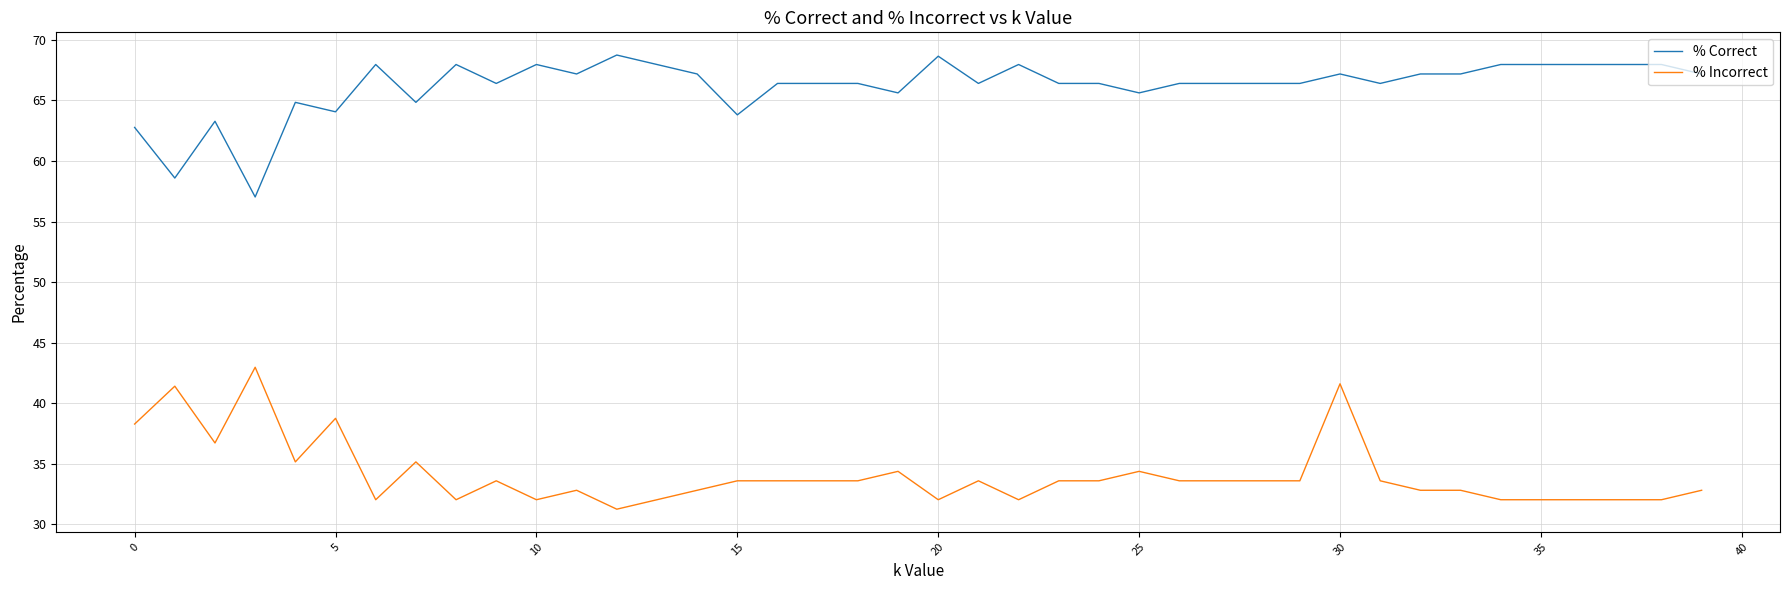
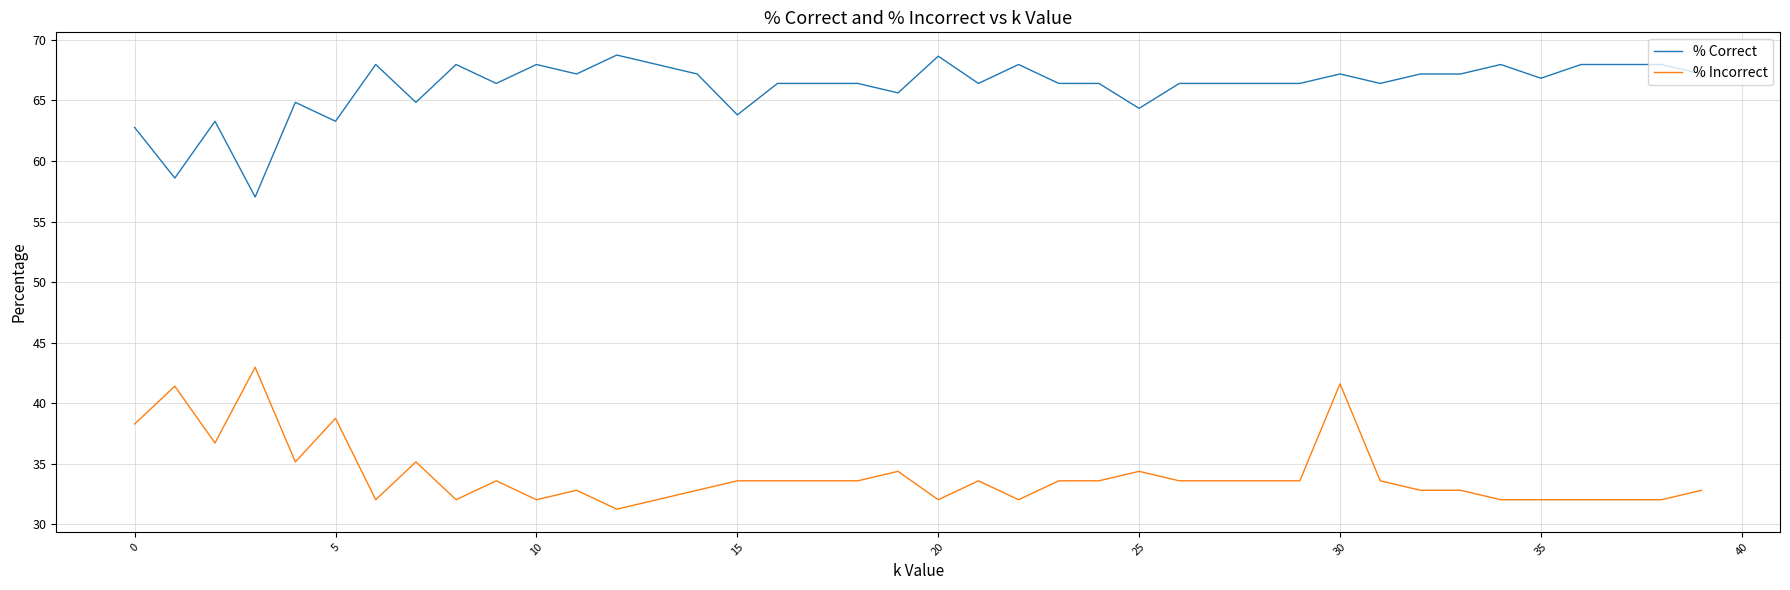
% Correct, 5: 64.1 -> 63.3
% Correct, 25: 65.6 -> 64.3
% Correct, 35: 68.0 -> 66.8
